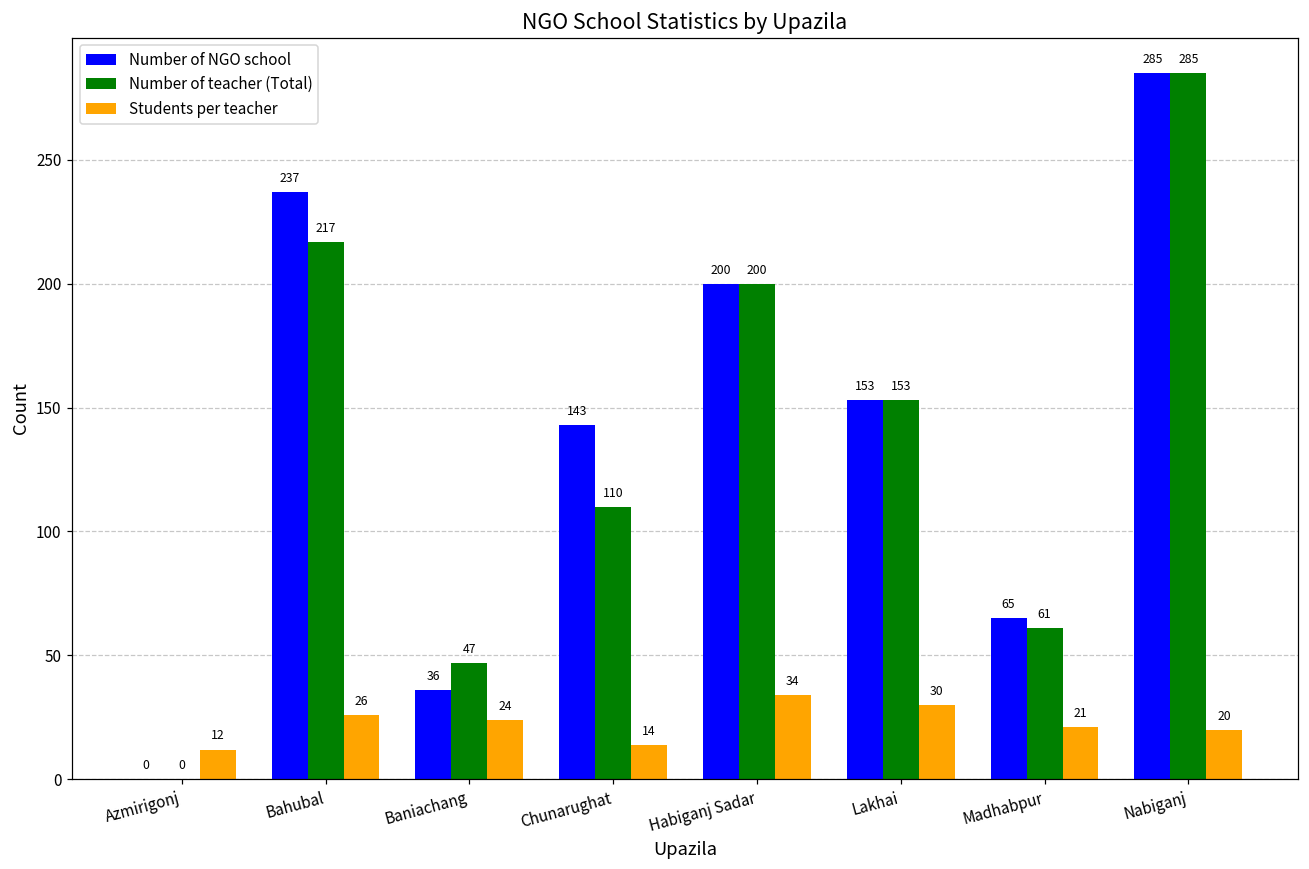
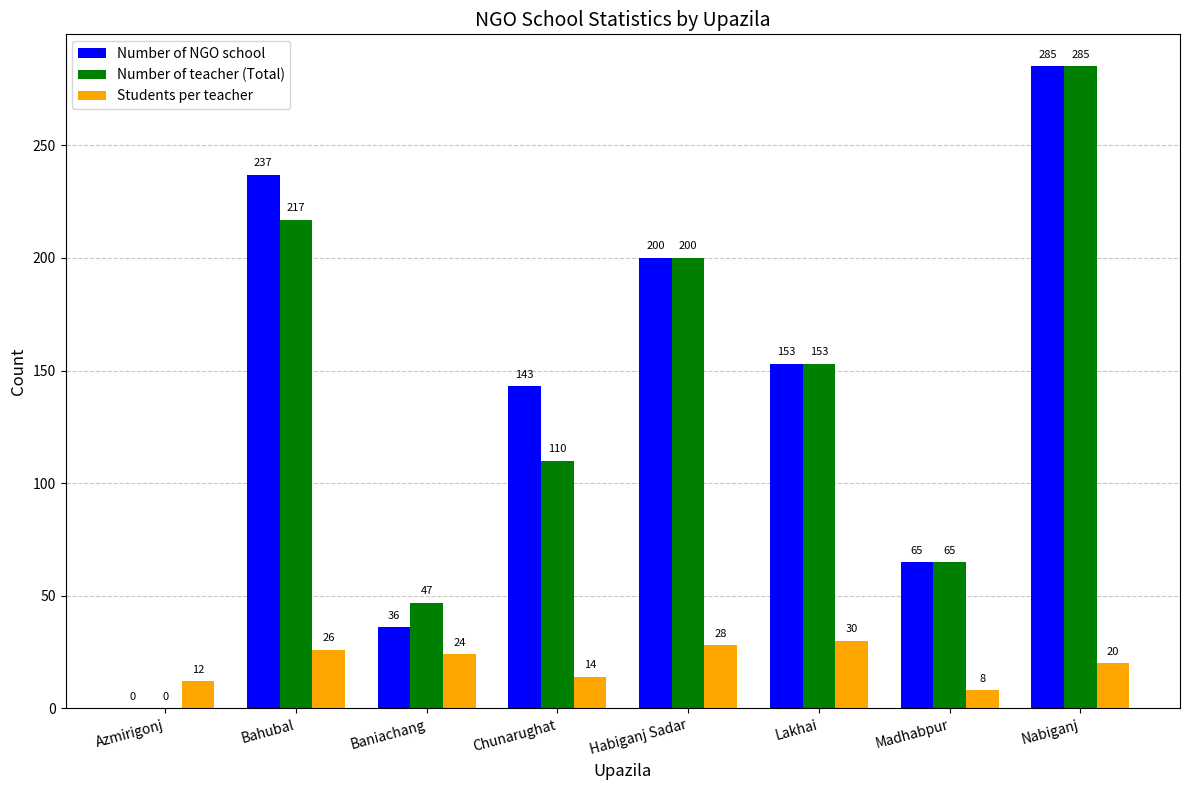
Students per teacher, Habiganj Sadar: 34 -> 28
Number of teacher (Total), Madhabpur: 61 -> 65
Students per teacher, Madhabpur: 21 -> 8
